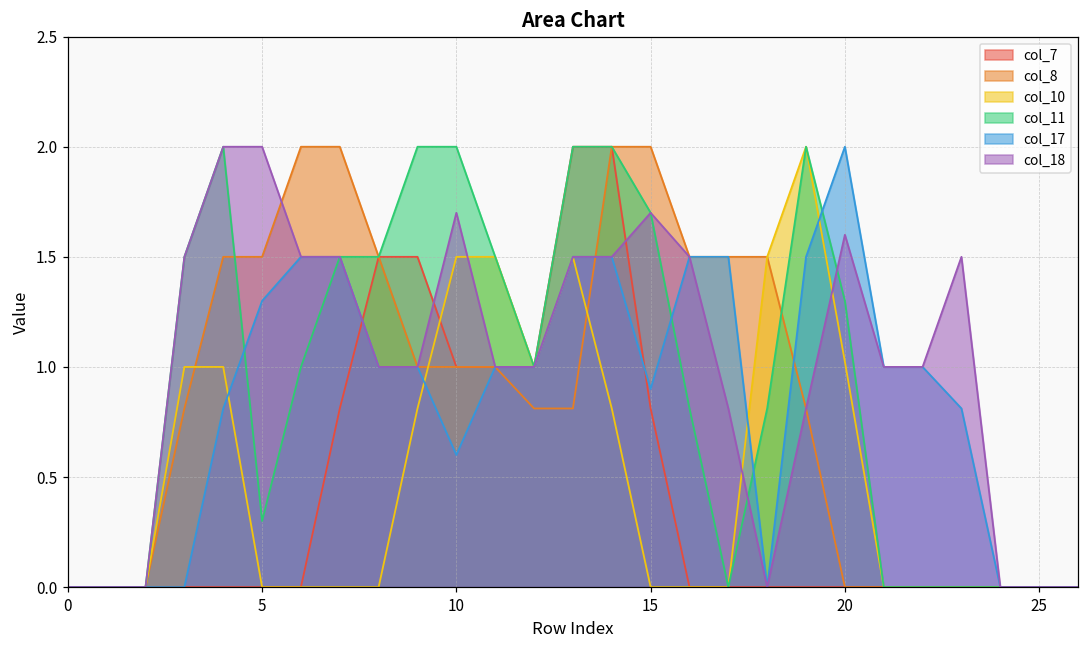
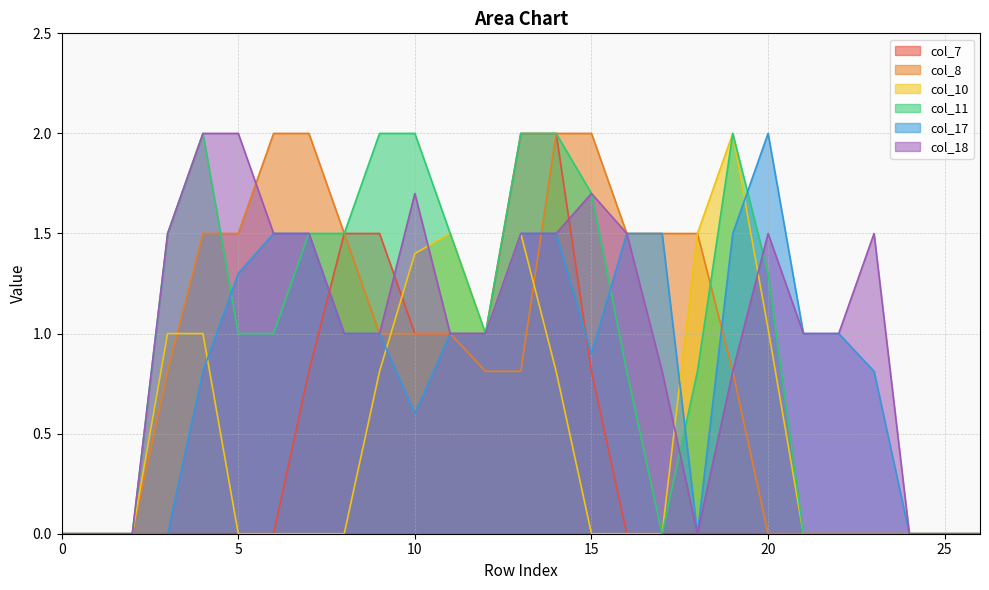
col_11, 5: 0.3 -> 1.0
col_10, 10: 1.5 -> 1.4
col_18, 20: 1.6 -> 1.5
